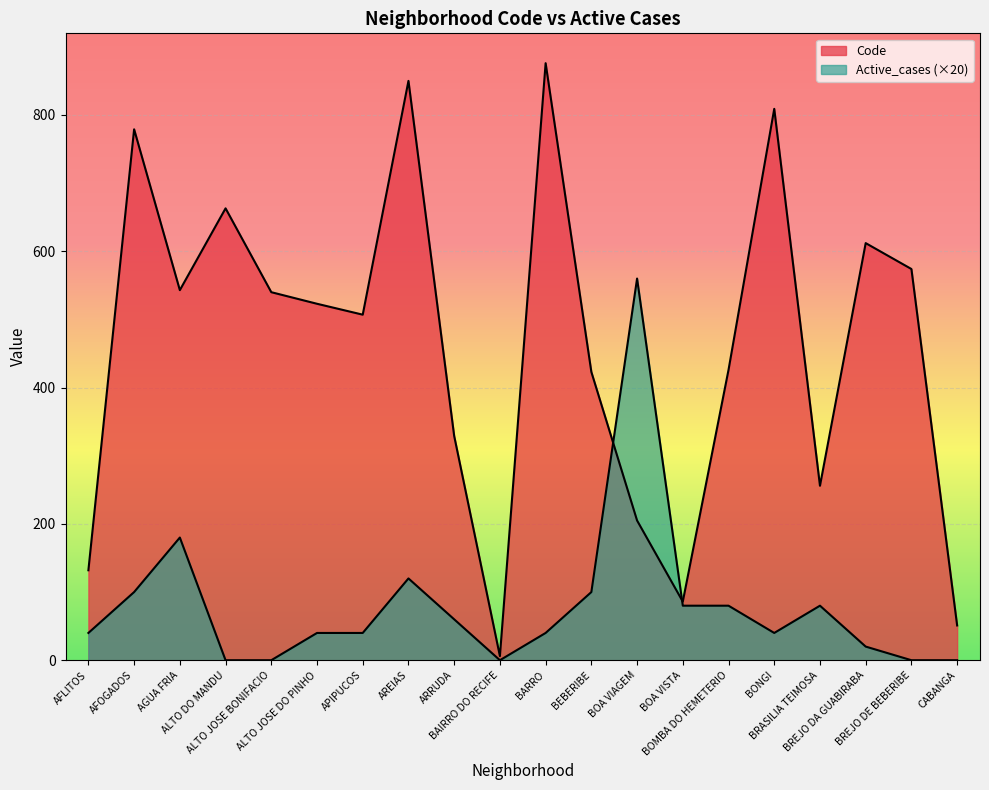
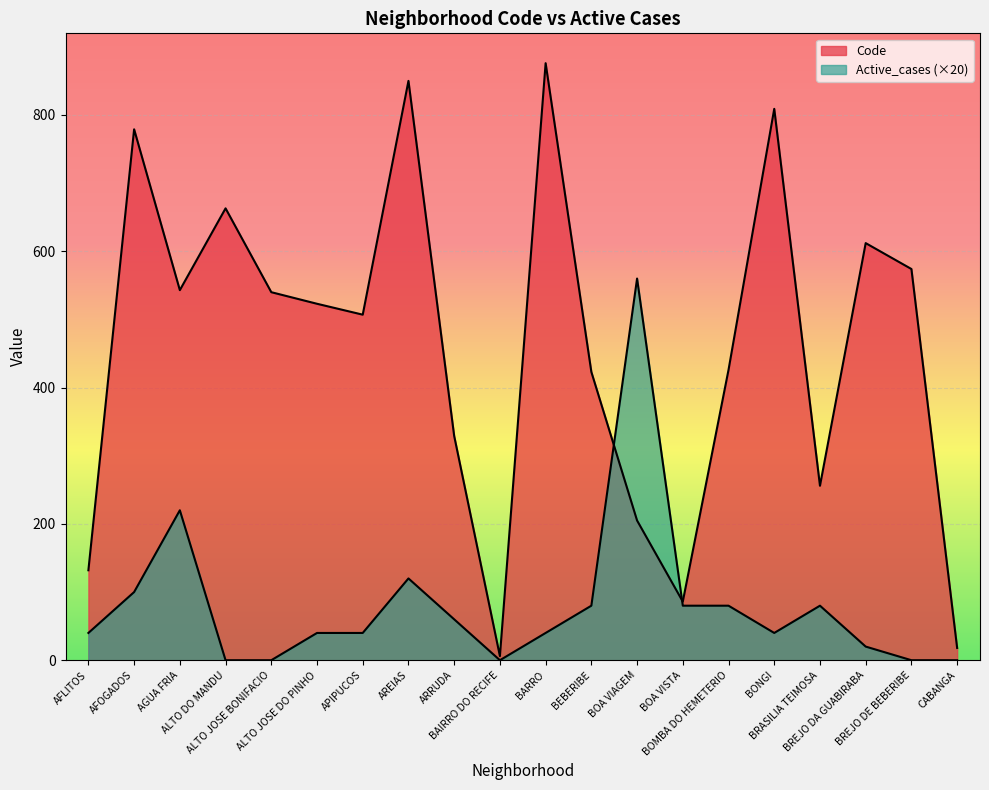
Active_cases (×20), AGUA FRIA: 180 -> 220
Active_cases (×20), BEBERIBE: 100 -> 80
Code, CABANGA: 50 -> 20
